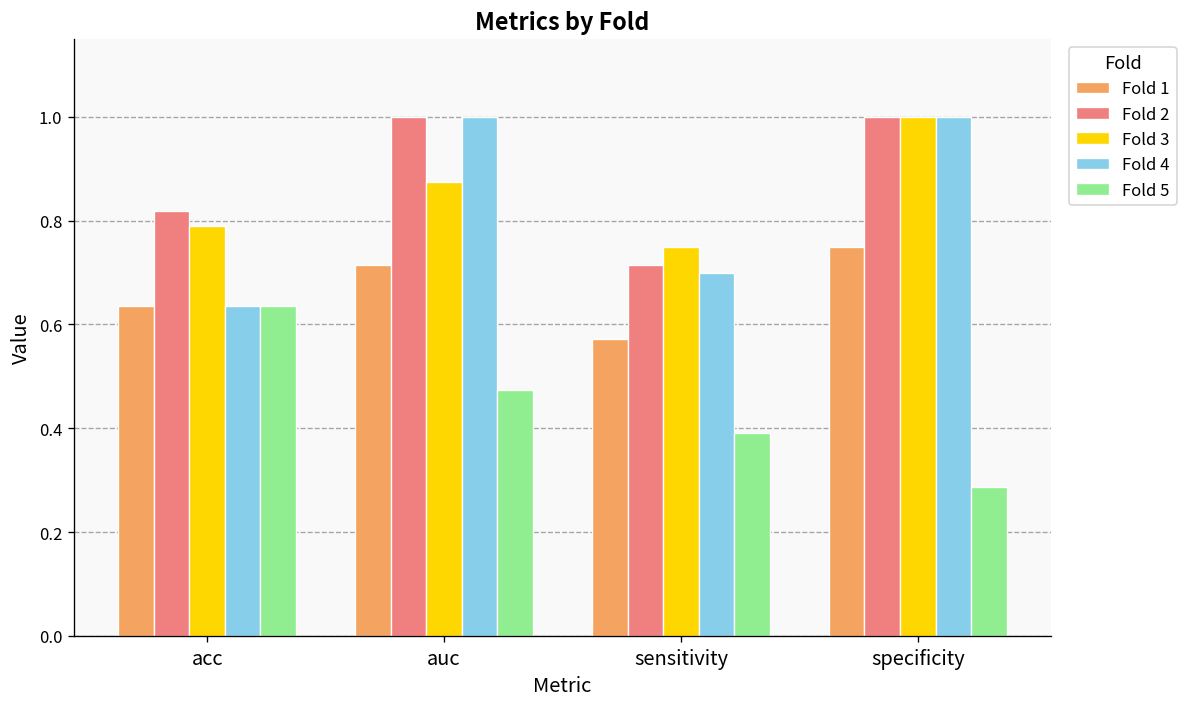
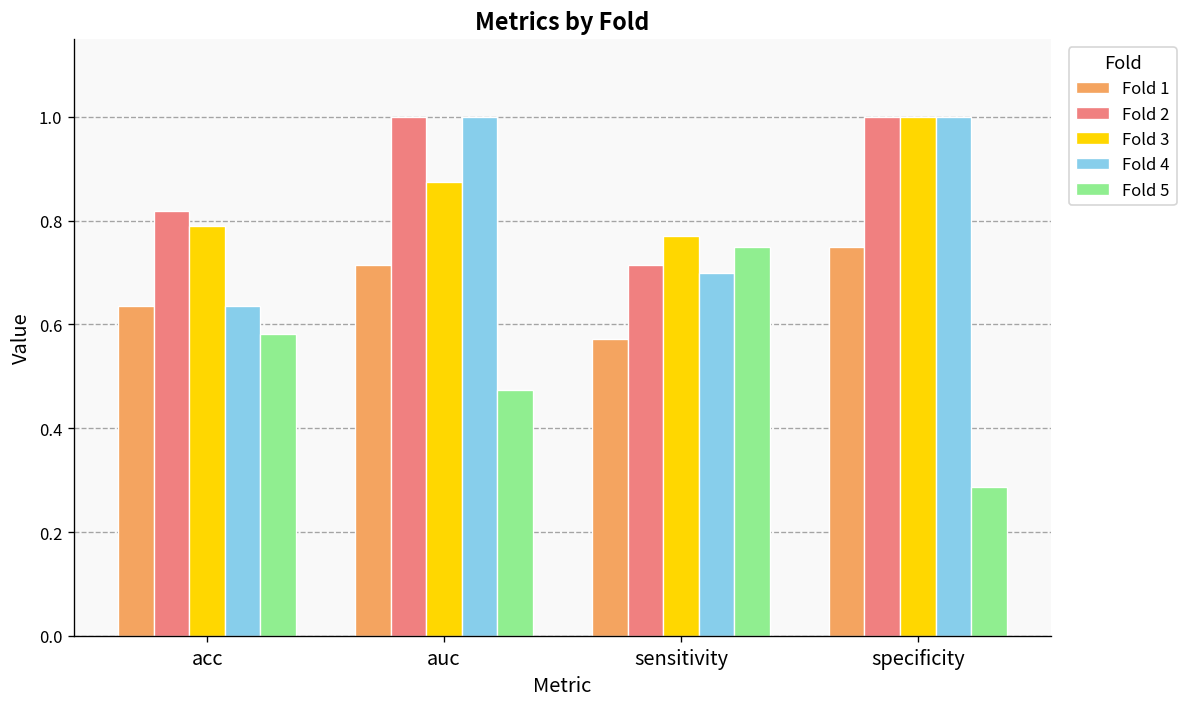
Fold 5, acc: 0.64 -> 0.58
Fold 3, sensitivity: 0.75 -> 0.77
Fold 5, sensitivity: 0.39 -> 0.75
